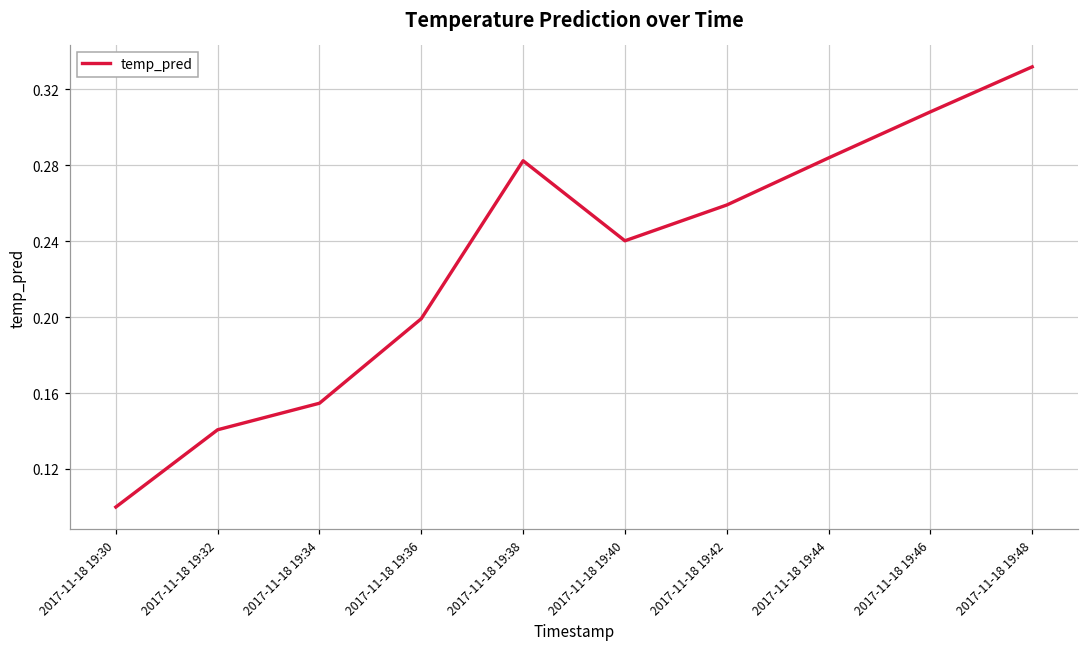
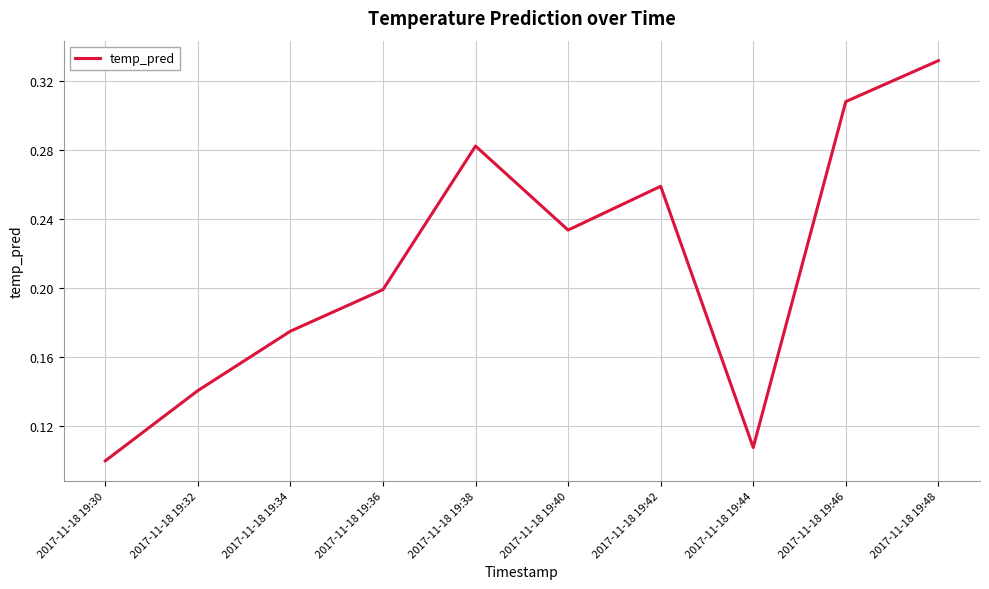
2017-11-18 19:34: 0.155 -> 0.175
2017-11-18 19:40: 0.240 -> 0.234
2017-11-18 19:44: 0.284 -> 0.108
